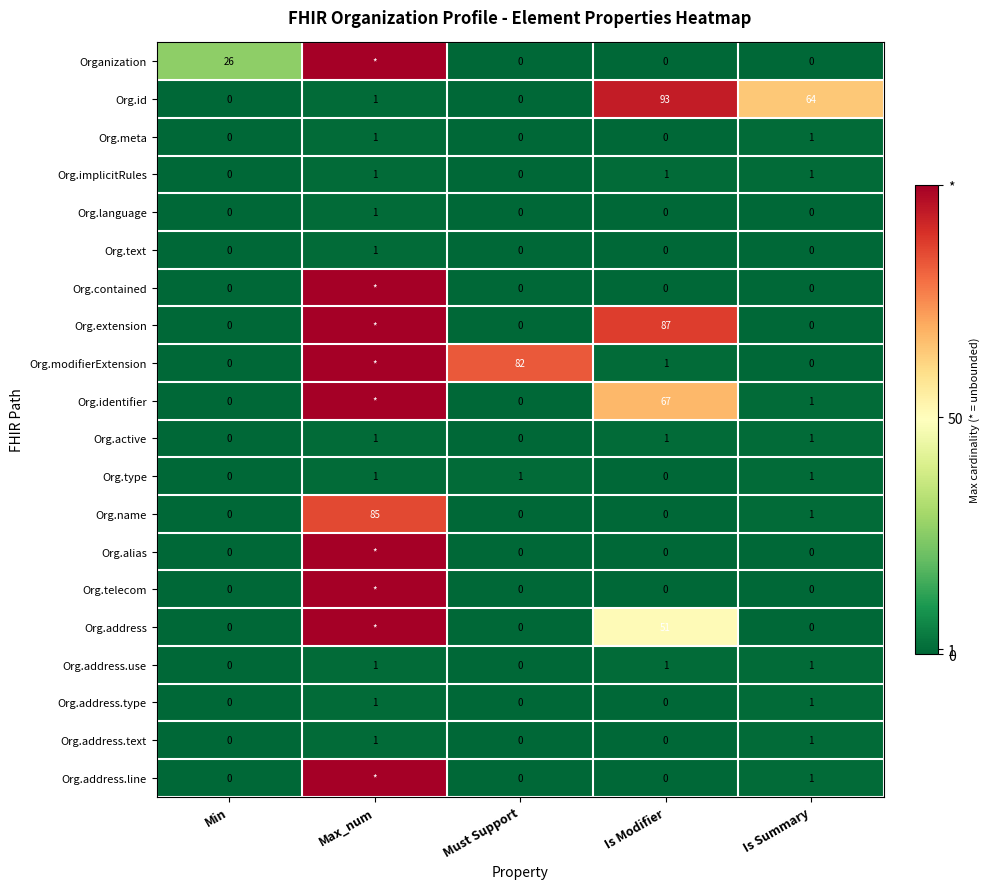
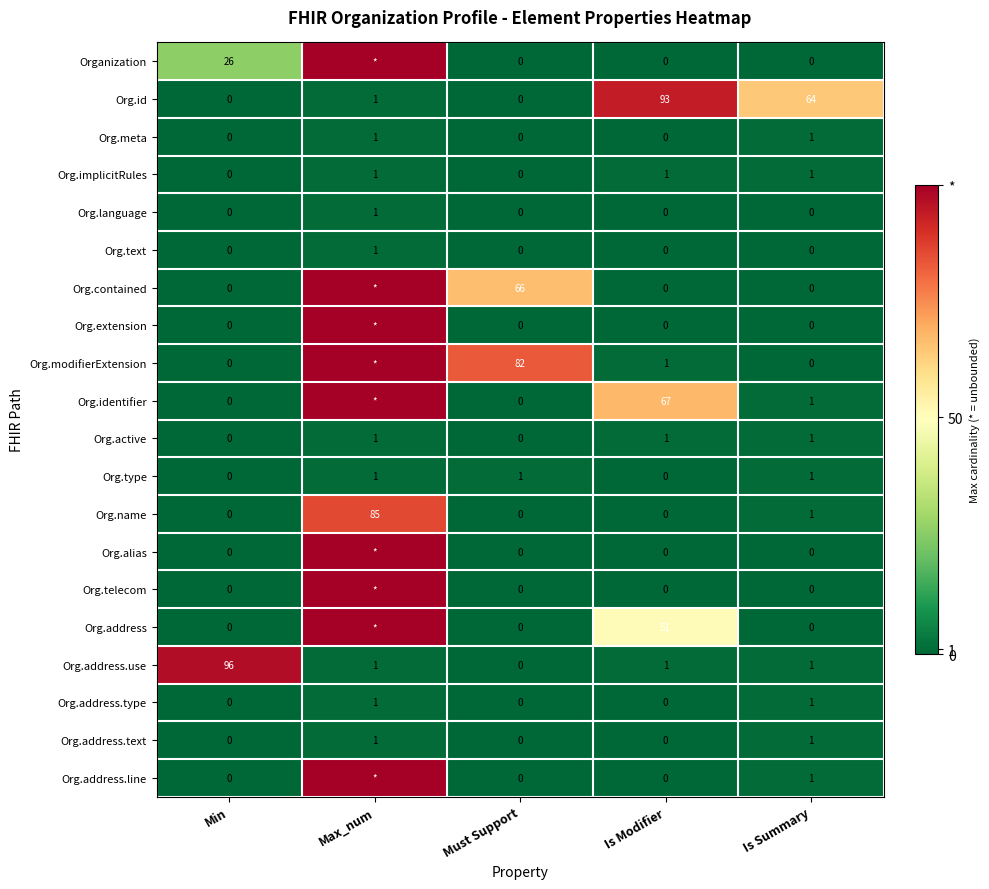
Org.contained, Must Support: 0 -> 66
Org.extension, Is Modifier: 87 -> 0
Org.address.use, Min: 0 -> 96
